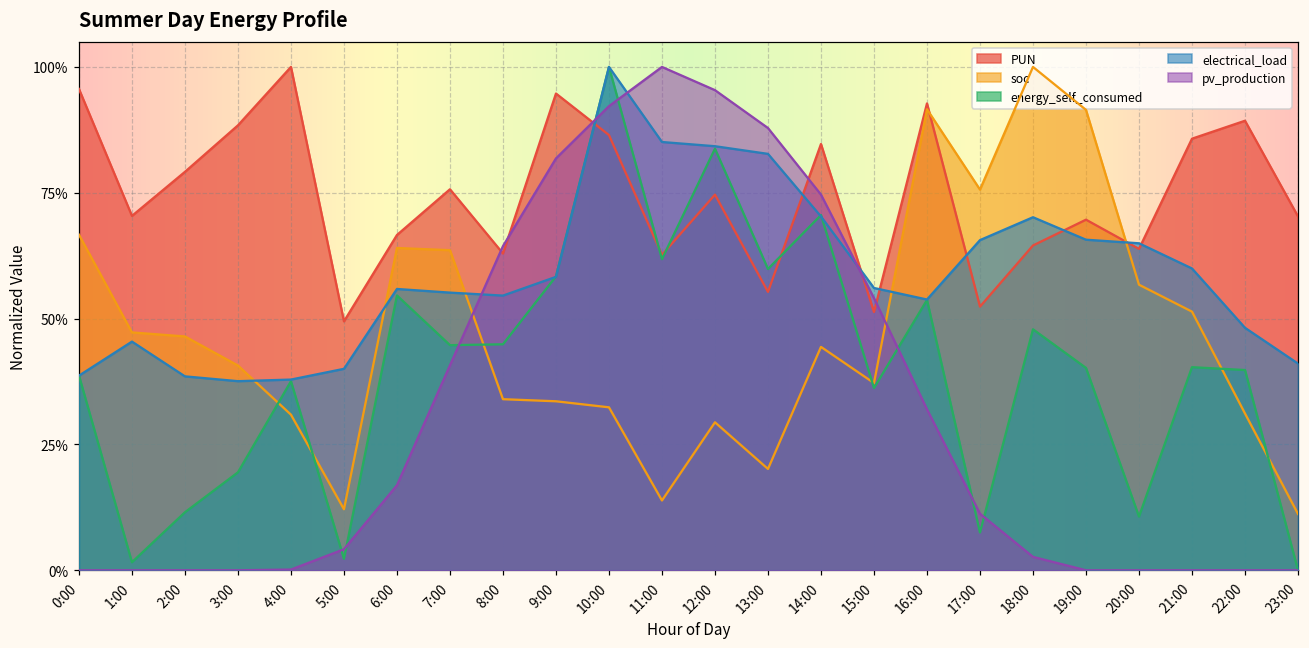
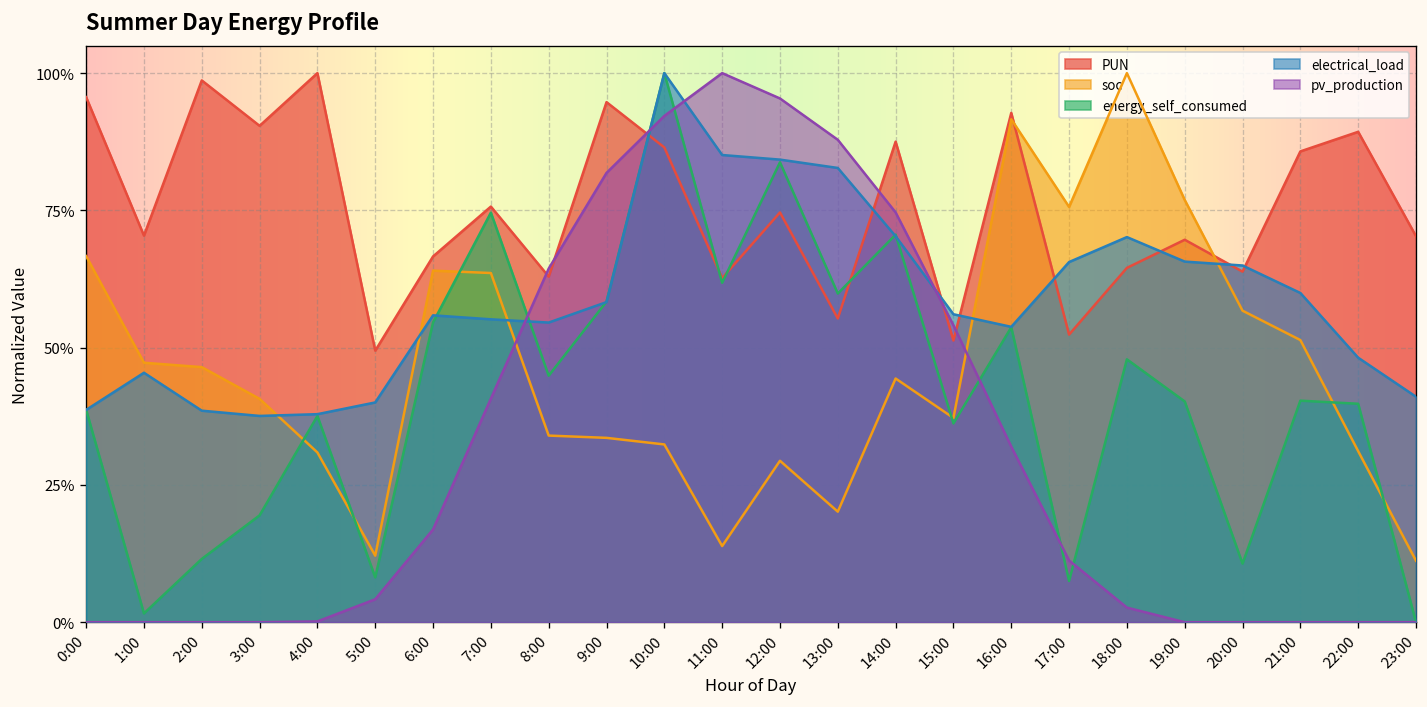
PUN, 2:00: 79% -> 99%
PUN, 3:00: 88% -> 90%
energy_self_consumed, 5:00: 2% -> 8%
energy_self_consumed, 7:00: 45% -> 75%
PUN, 14:00: 85% -> 88%
soc, 19:00: 91% -> 77%
